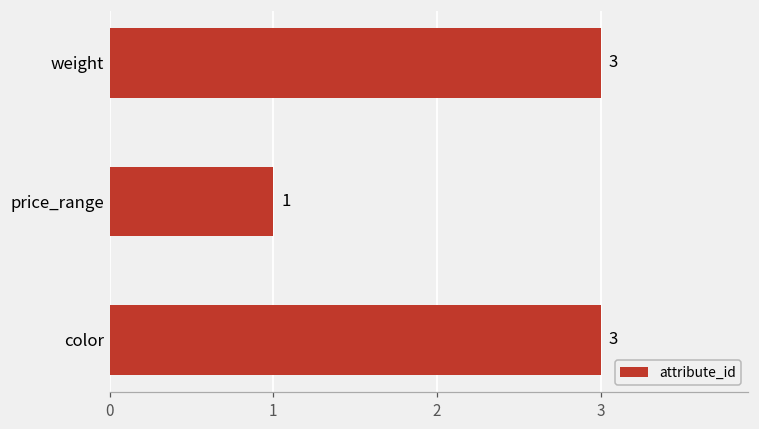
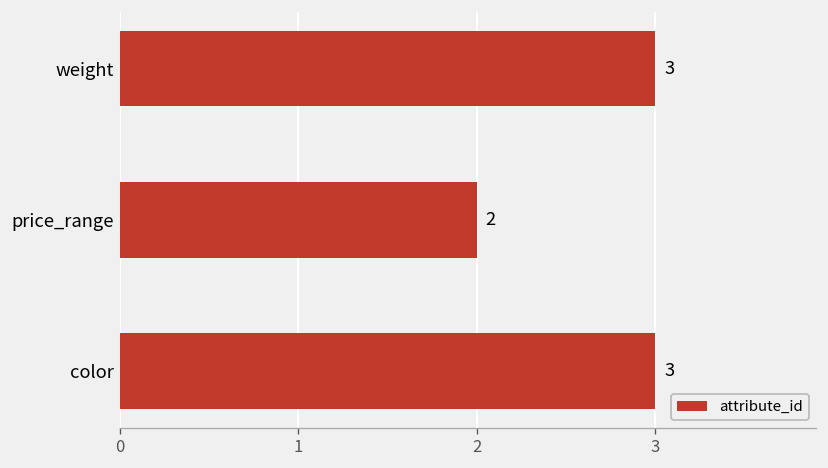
price_range: 1 -> 2
